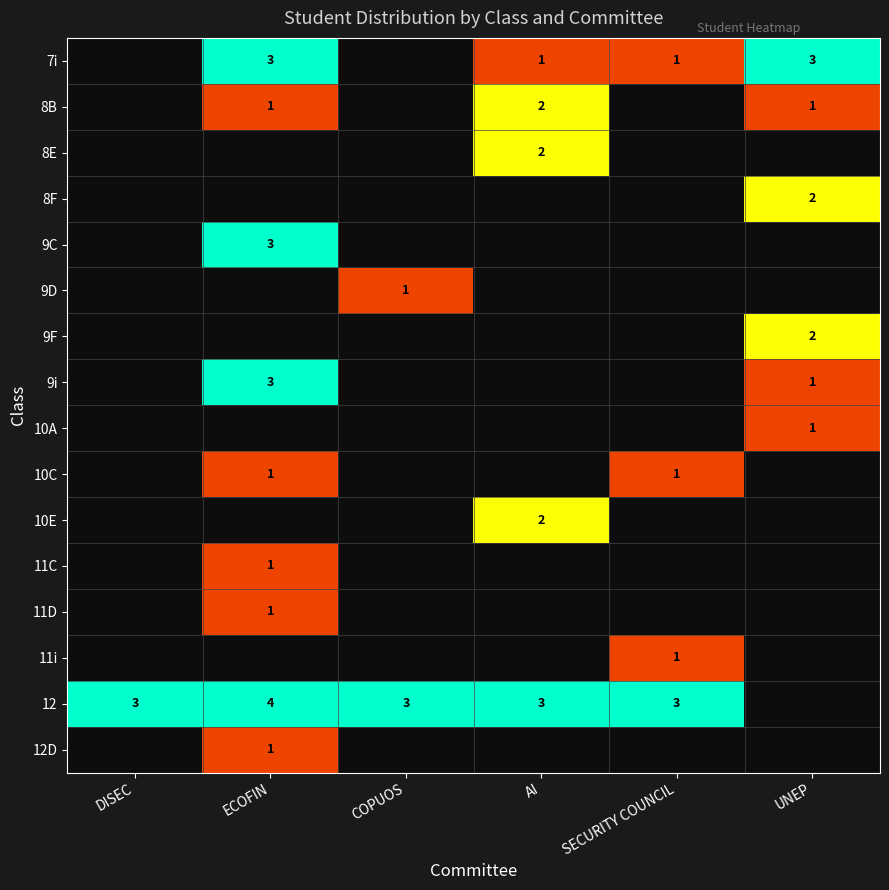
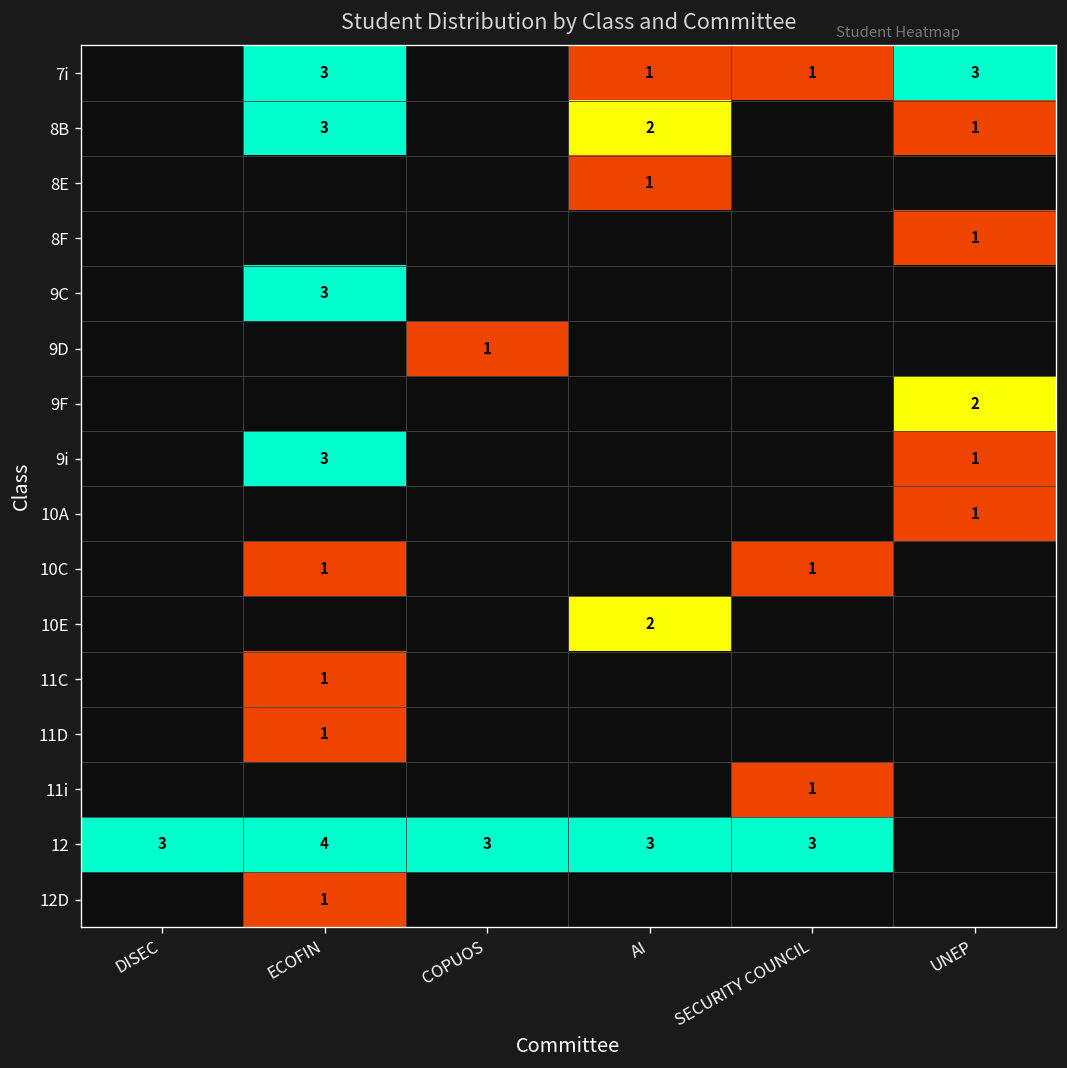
8B, ECOFIN: 1 -> 3
8E, AI: 2 -> 1
8F, UNEP: 2 -> 1
